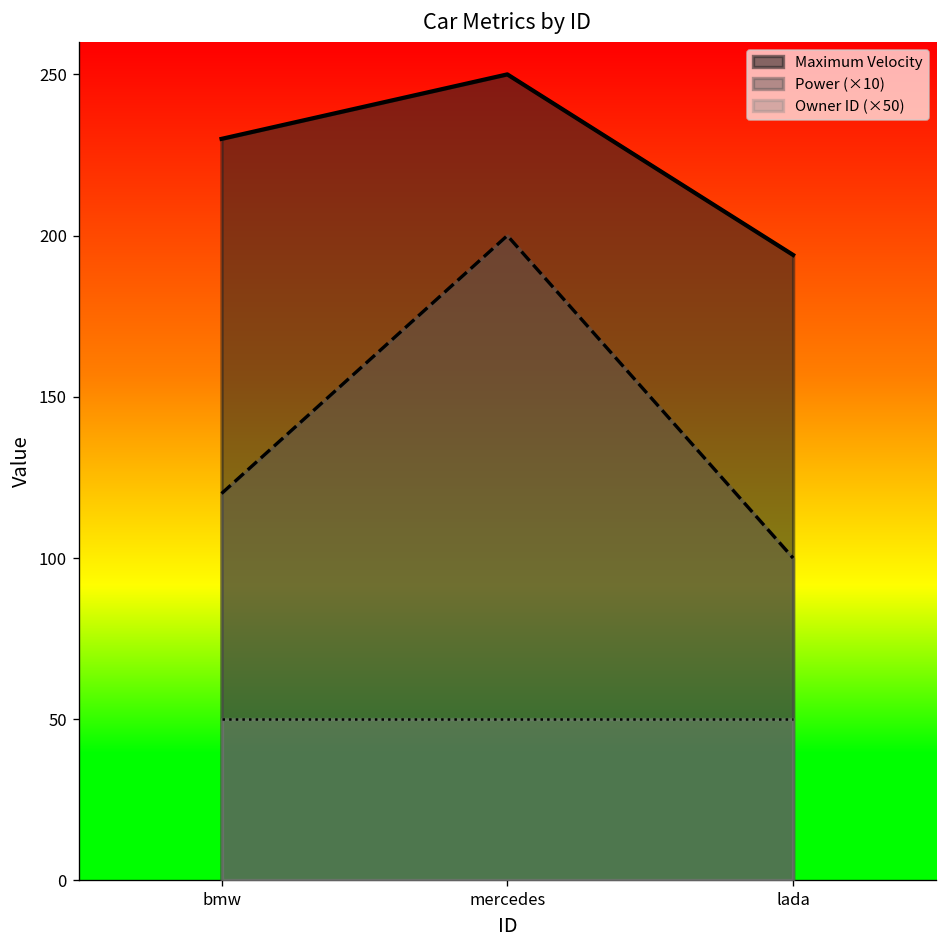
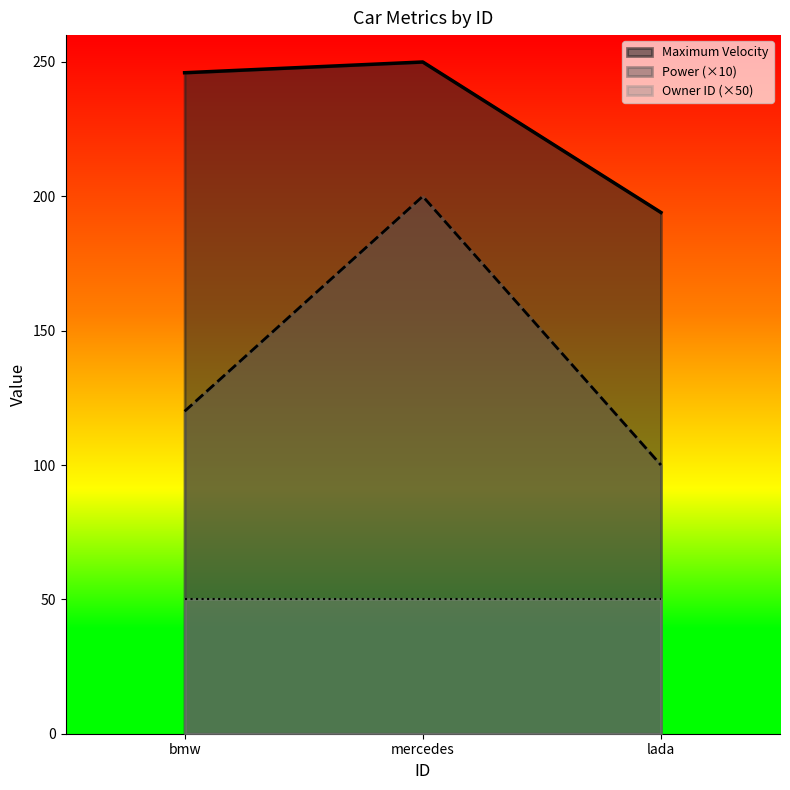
Maximum Velocity, bmw: 230 -> 246
